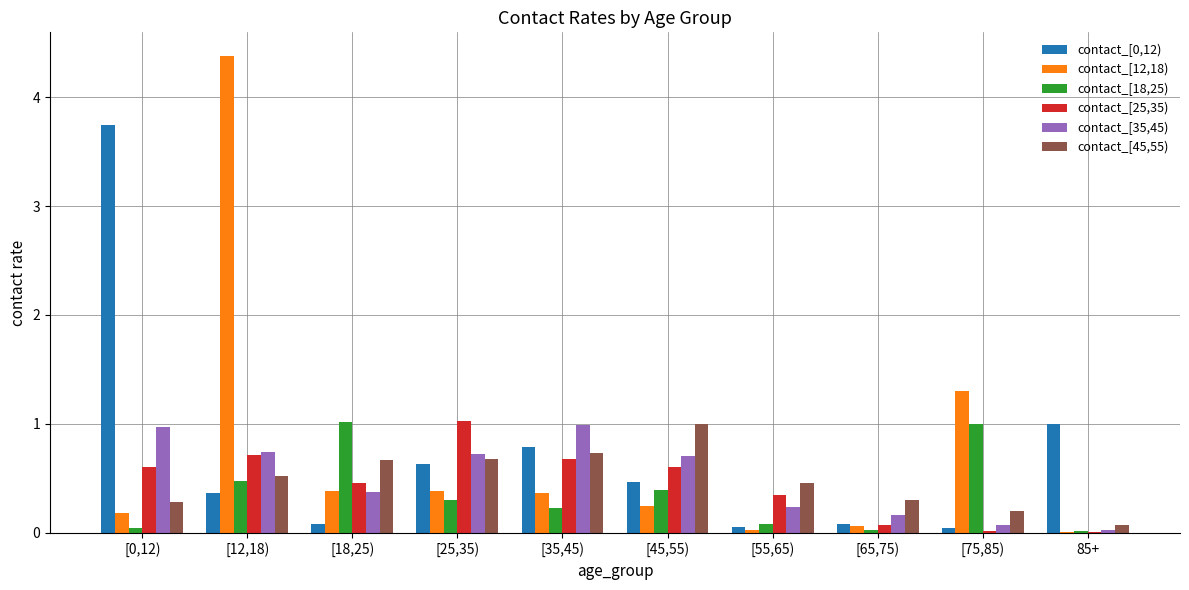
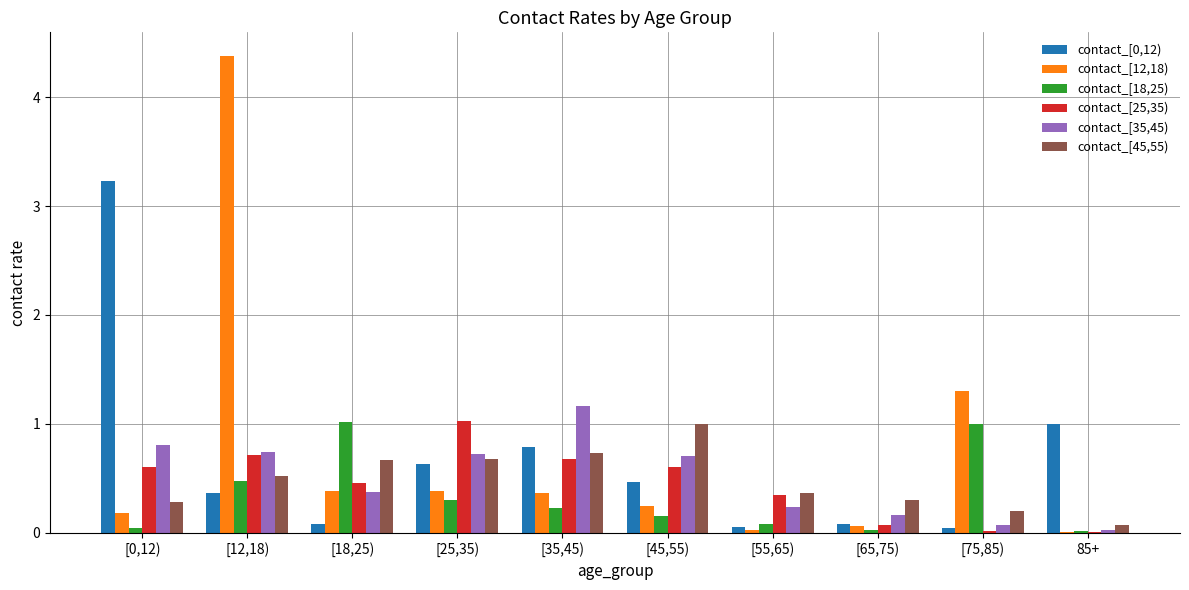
contact_[0,12), [0,12): 3.74 -> 3.23
contact_[35,45), [0,12): 0.98 -> 0.81
contact_[35,45), [35,45): 0.99 -> 1.17
contact_[18,25), [45,55): 0.39 -> 0.16
contact_[45,55), [55,65): 0.46 -> 0.37
